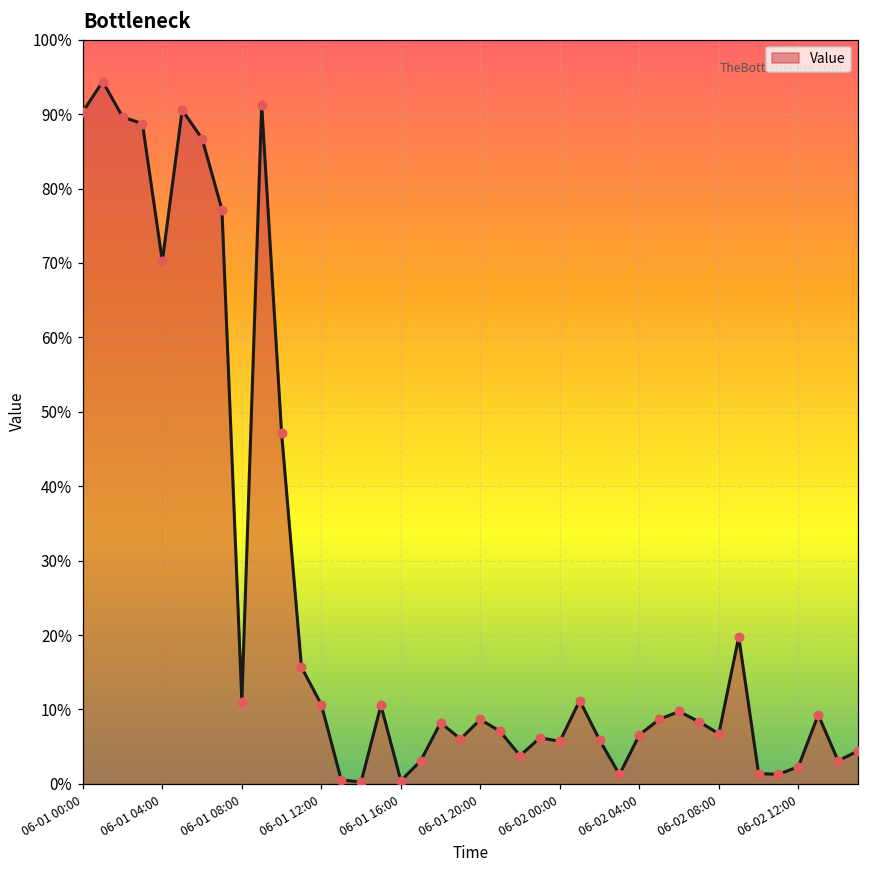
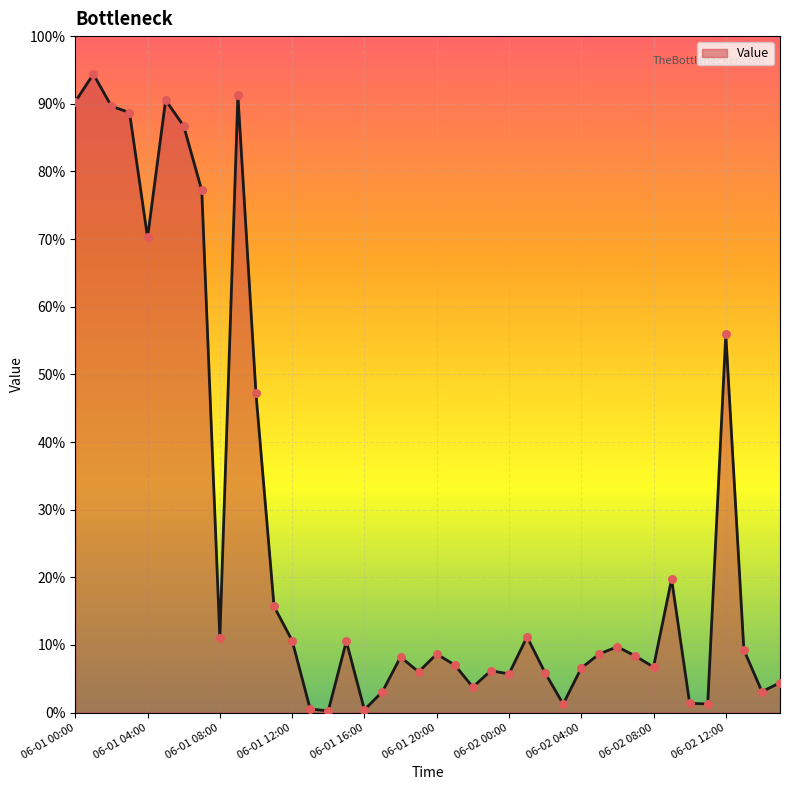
06-02 12:00: 2% -> 56%
